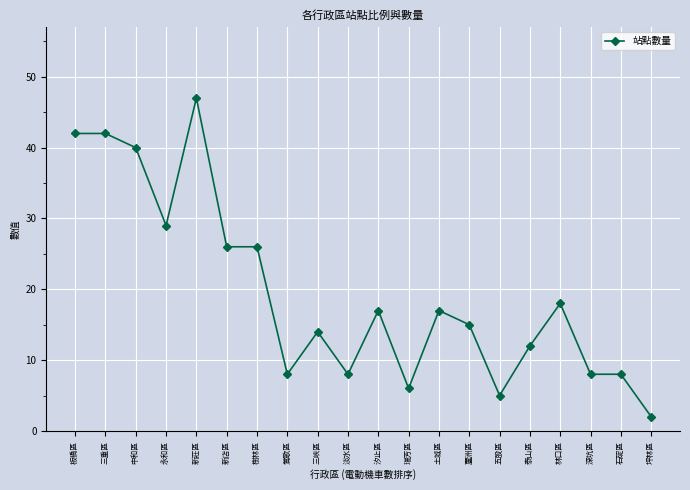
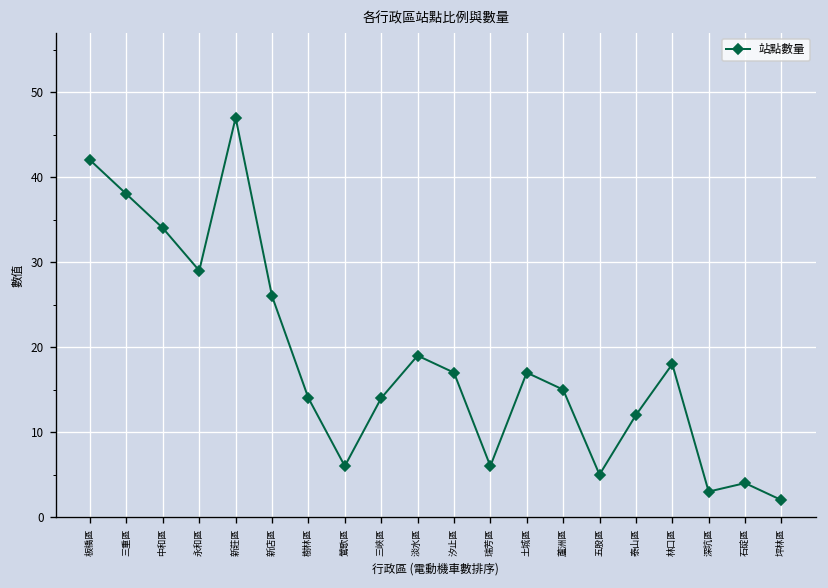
三重區: 42 -> 38
中和區: 40 -> 34
樹林區: 26 -> 14
鶯歌區: 8 -> 6
淡水區: 8 -> 19
深坑區: 8 -> 3
石碇區: 8 -> 4
